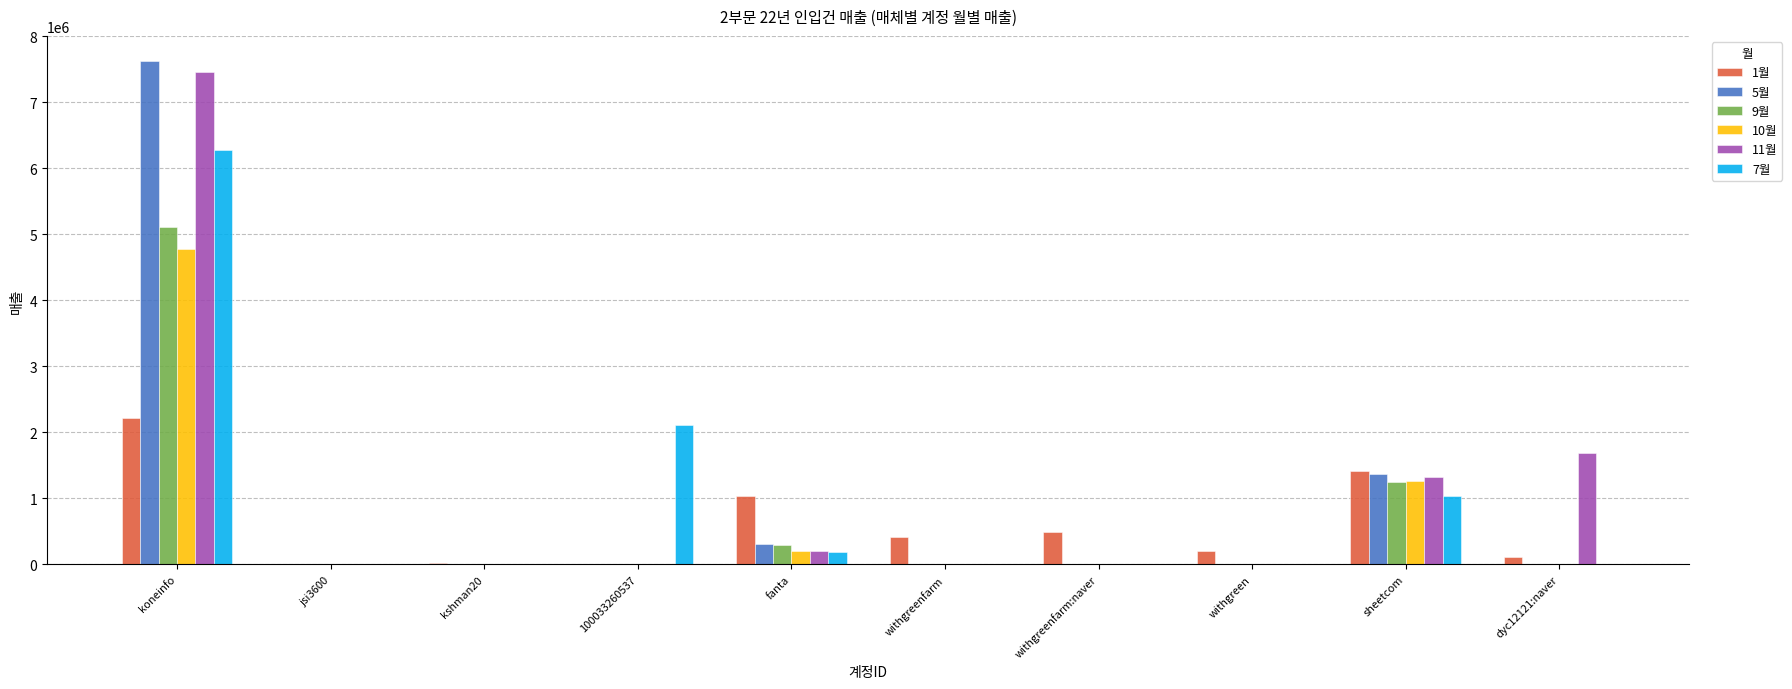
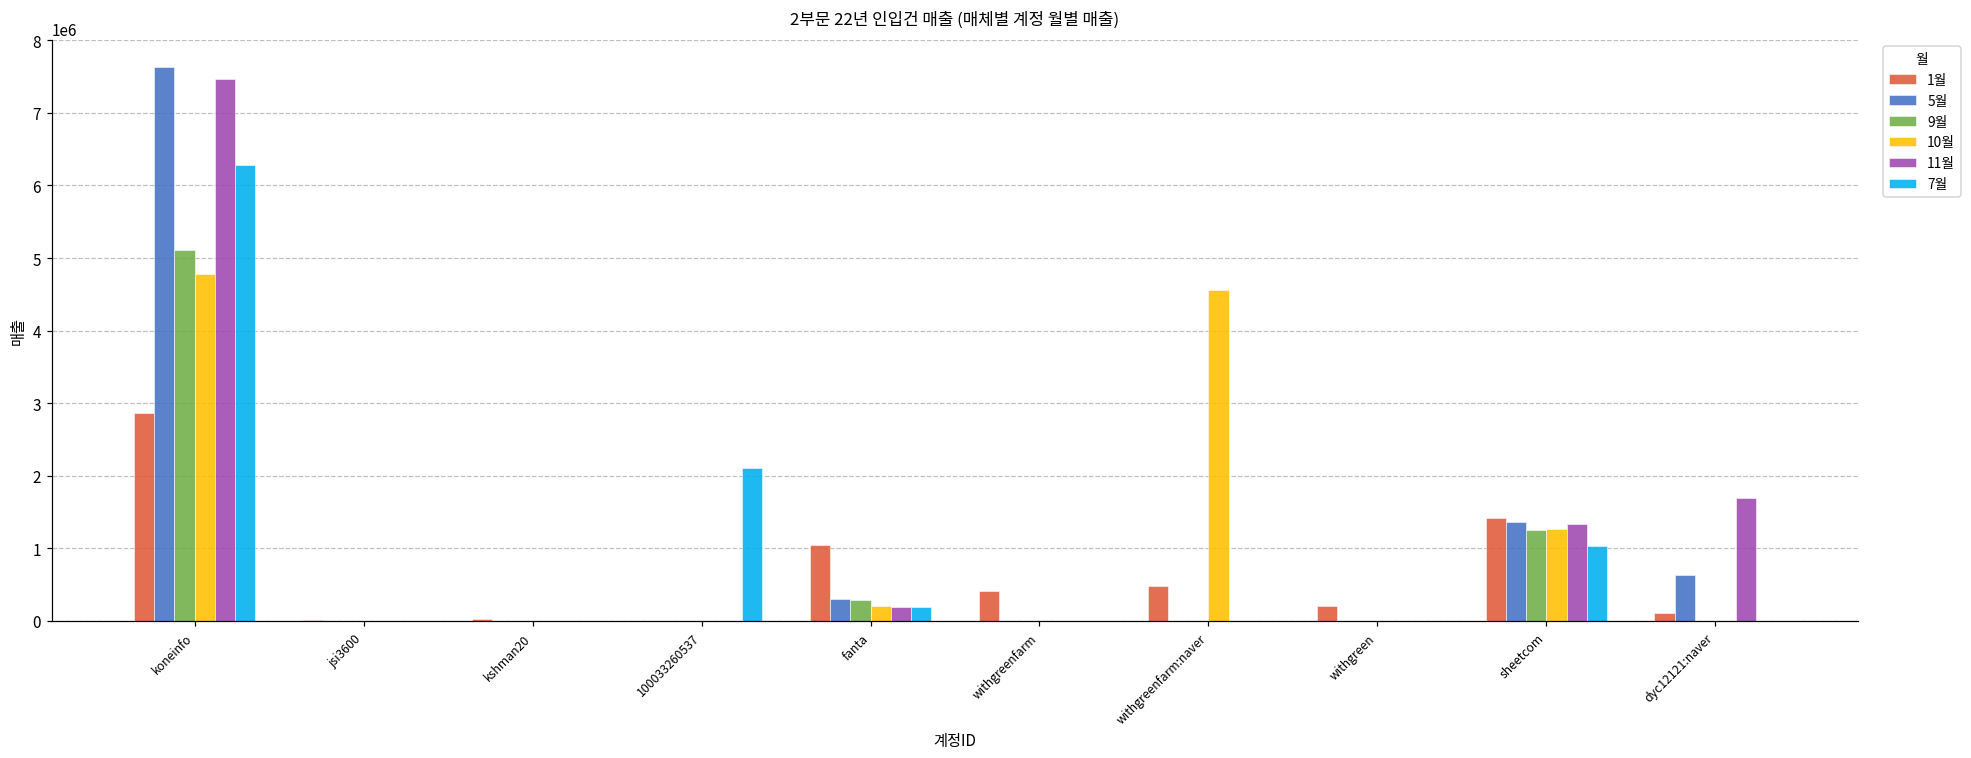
1월, koneinfo: 2200000 -> 2900000
10월, withgreenfarm:naver: 0 -> 4600000
5월, dyc12121:naver: 0 -> 600000
